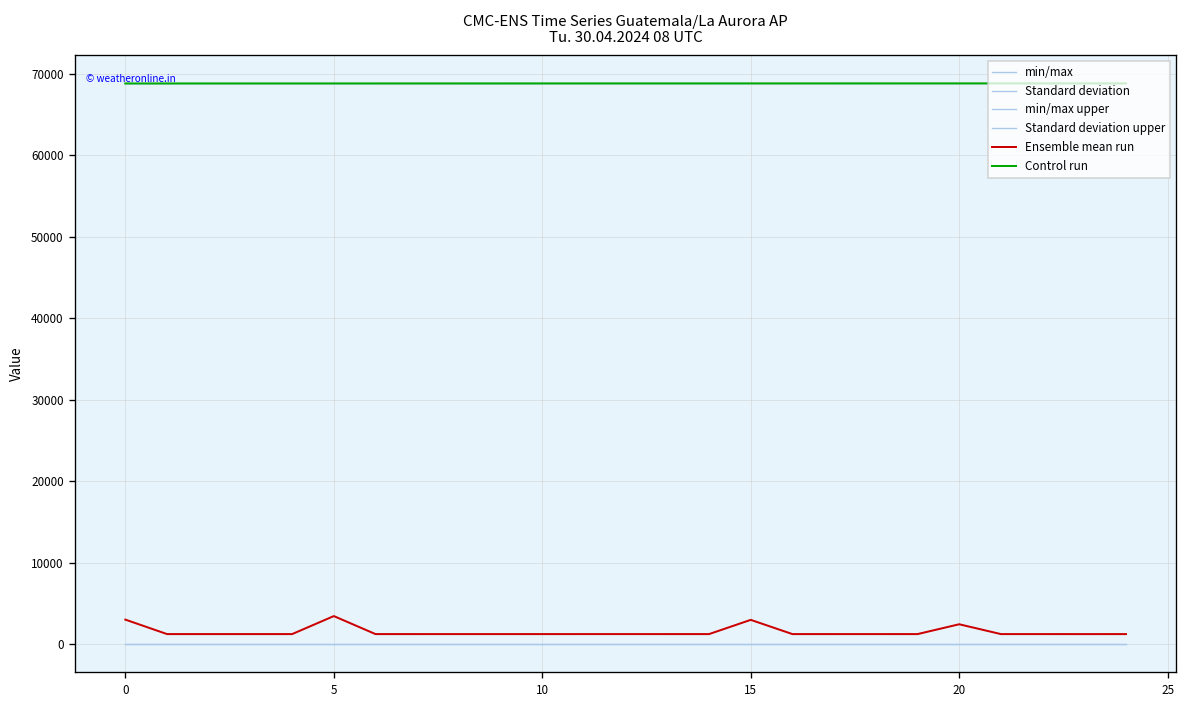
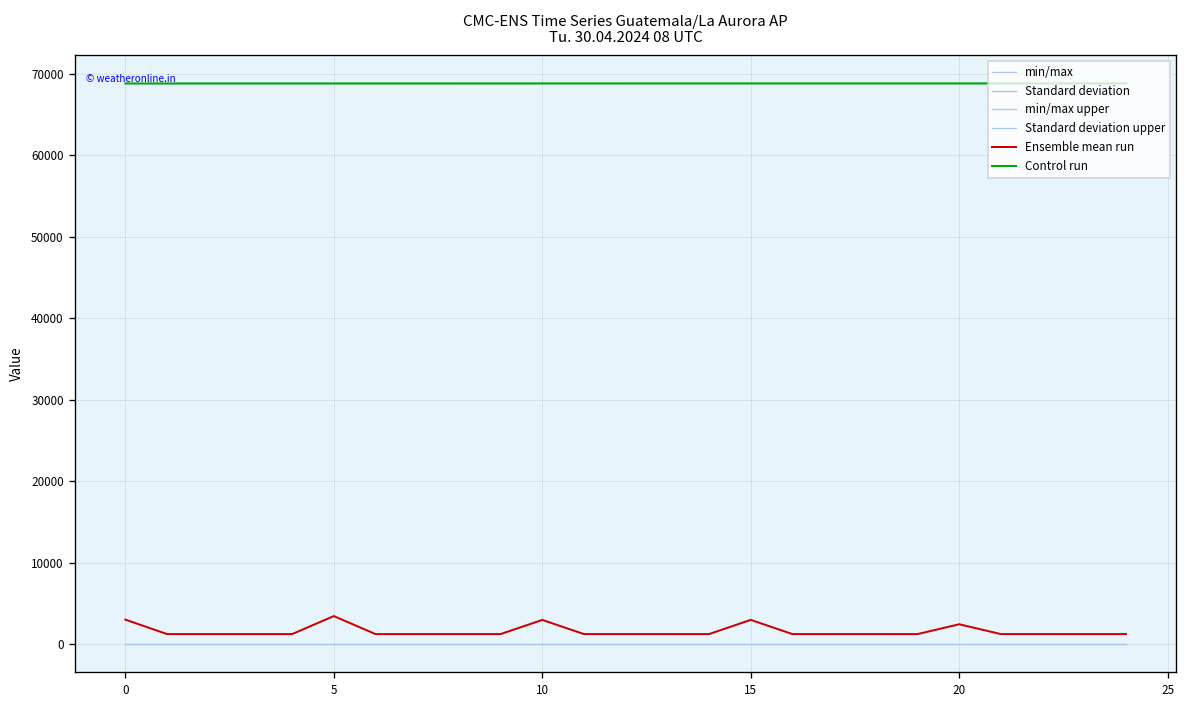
Ensemble mean run, 10: 1000 -> 3000
